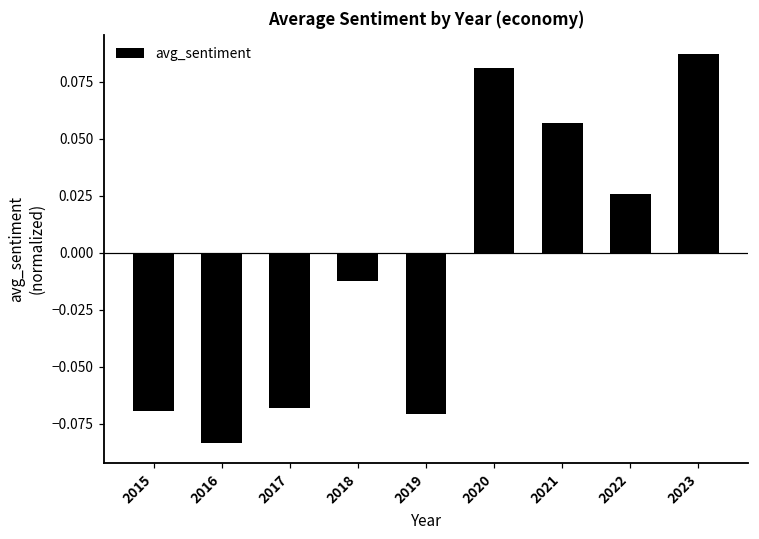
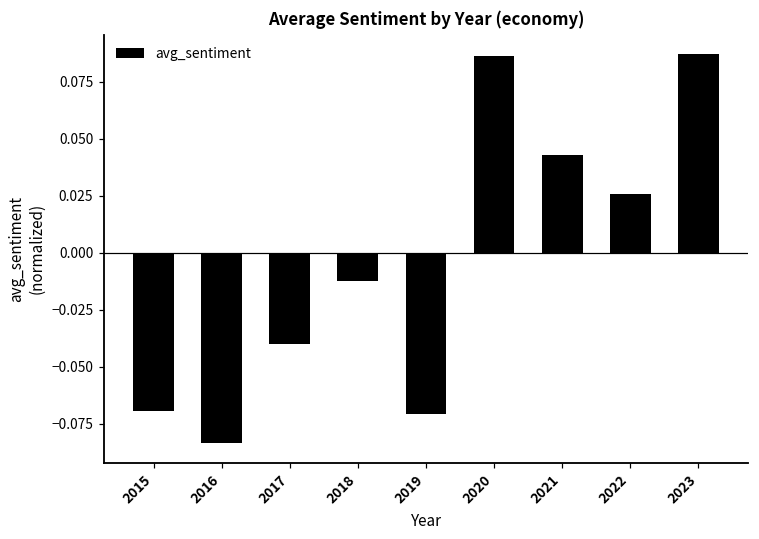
2017: -0.068 -> -0.040
2020: 0.081 -> 0.086
2021: 0.057 -> 0.043
